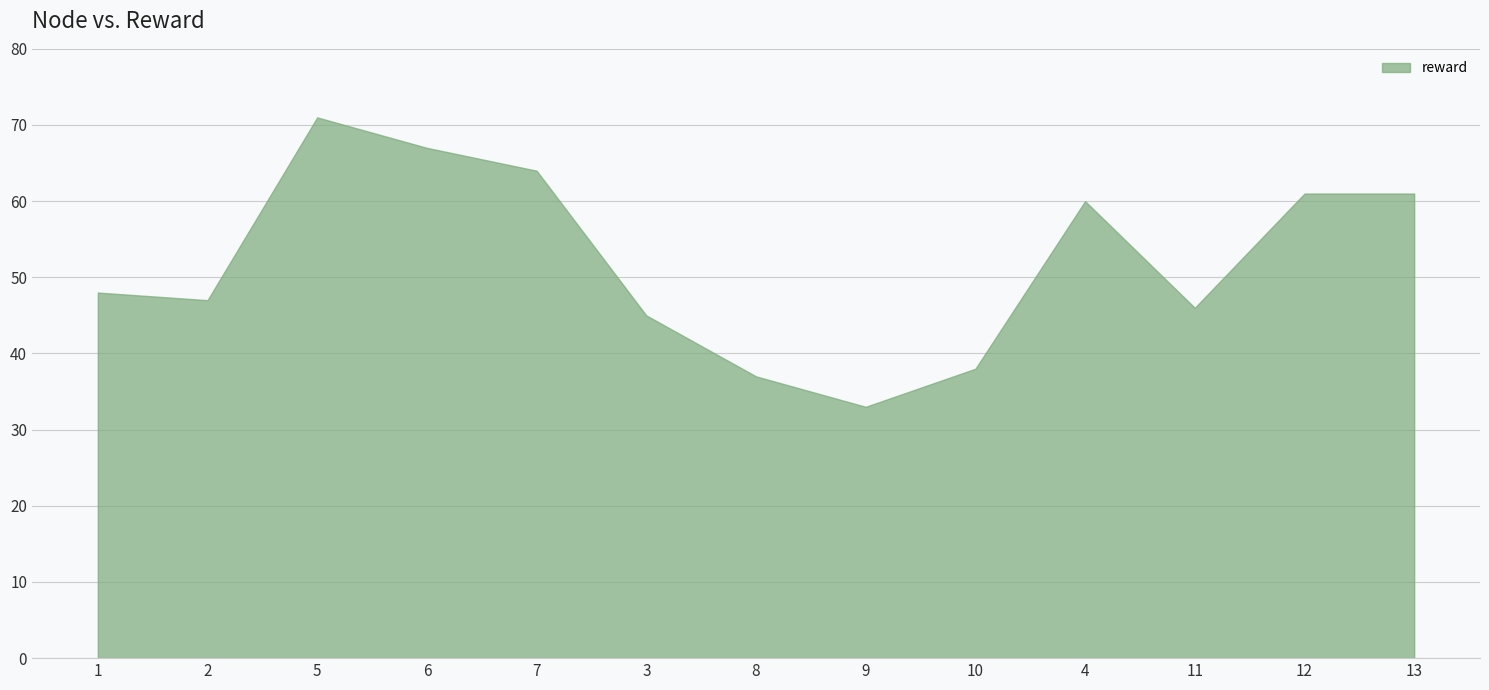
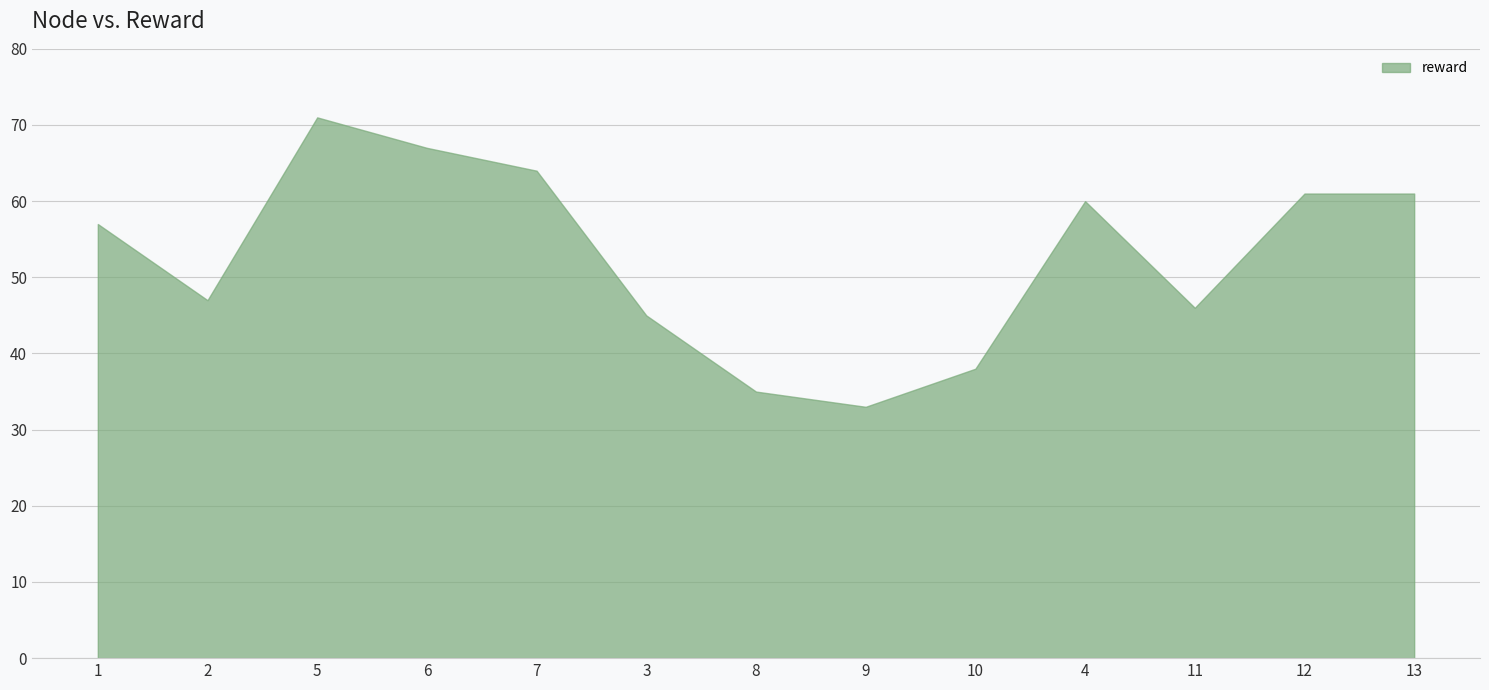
1: 48 -> 57
8: 37 -> 35
